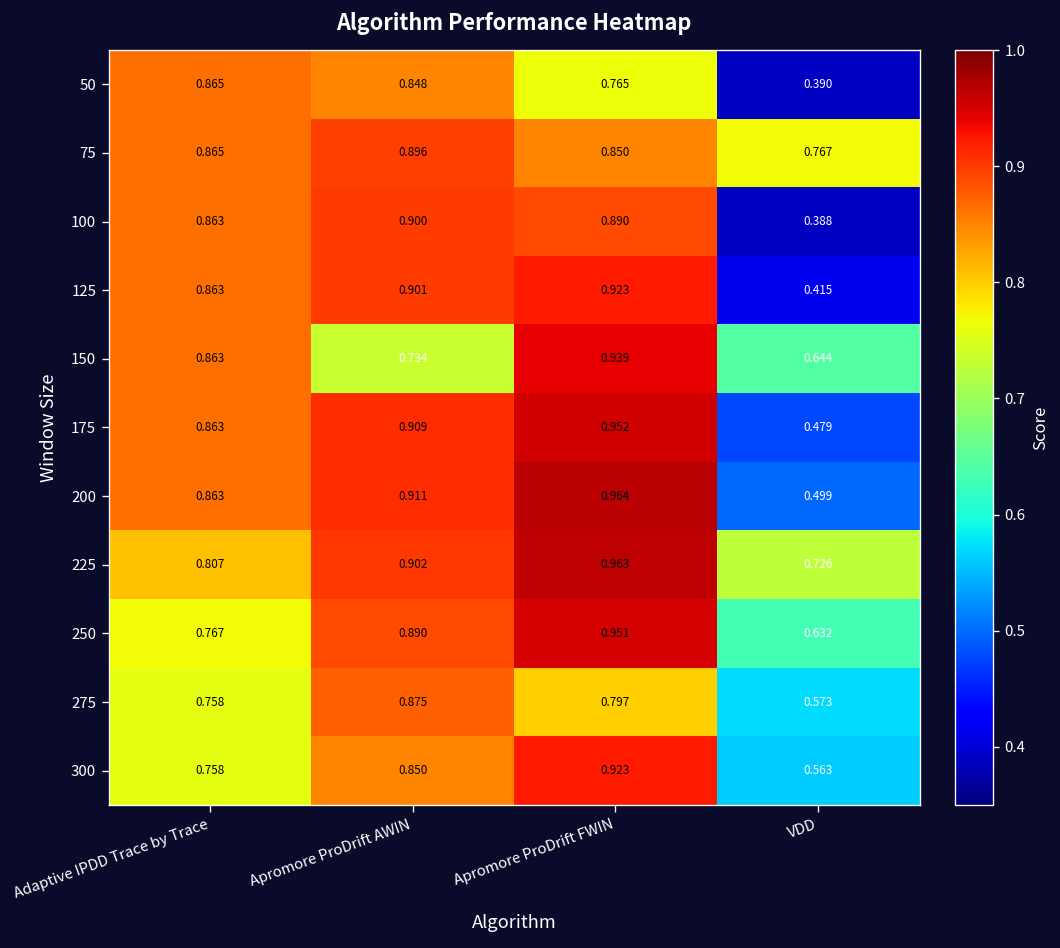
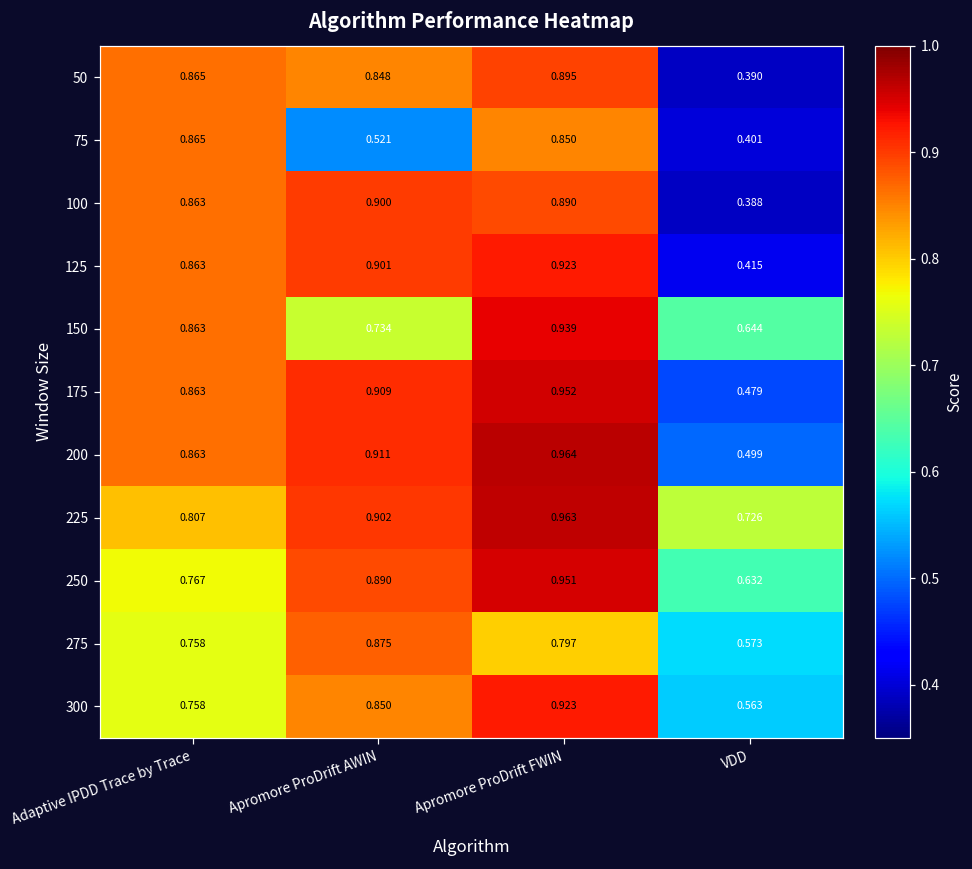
50, Apromore ProDrift FWIN: 0.765 -> 0.895
75, Apromore ProDrift AWIN: 0.896 -> 0.521
75, VDD: 0.767 -> 0.401
